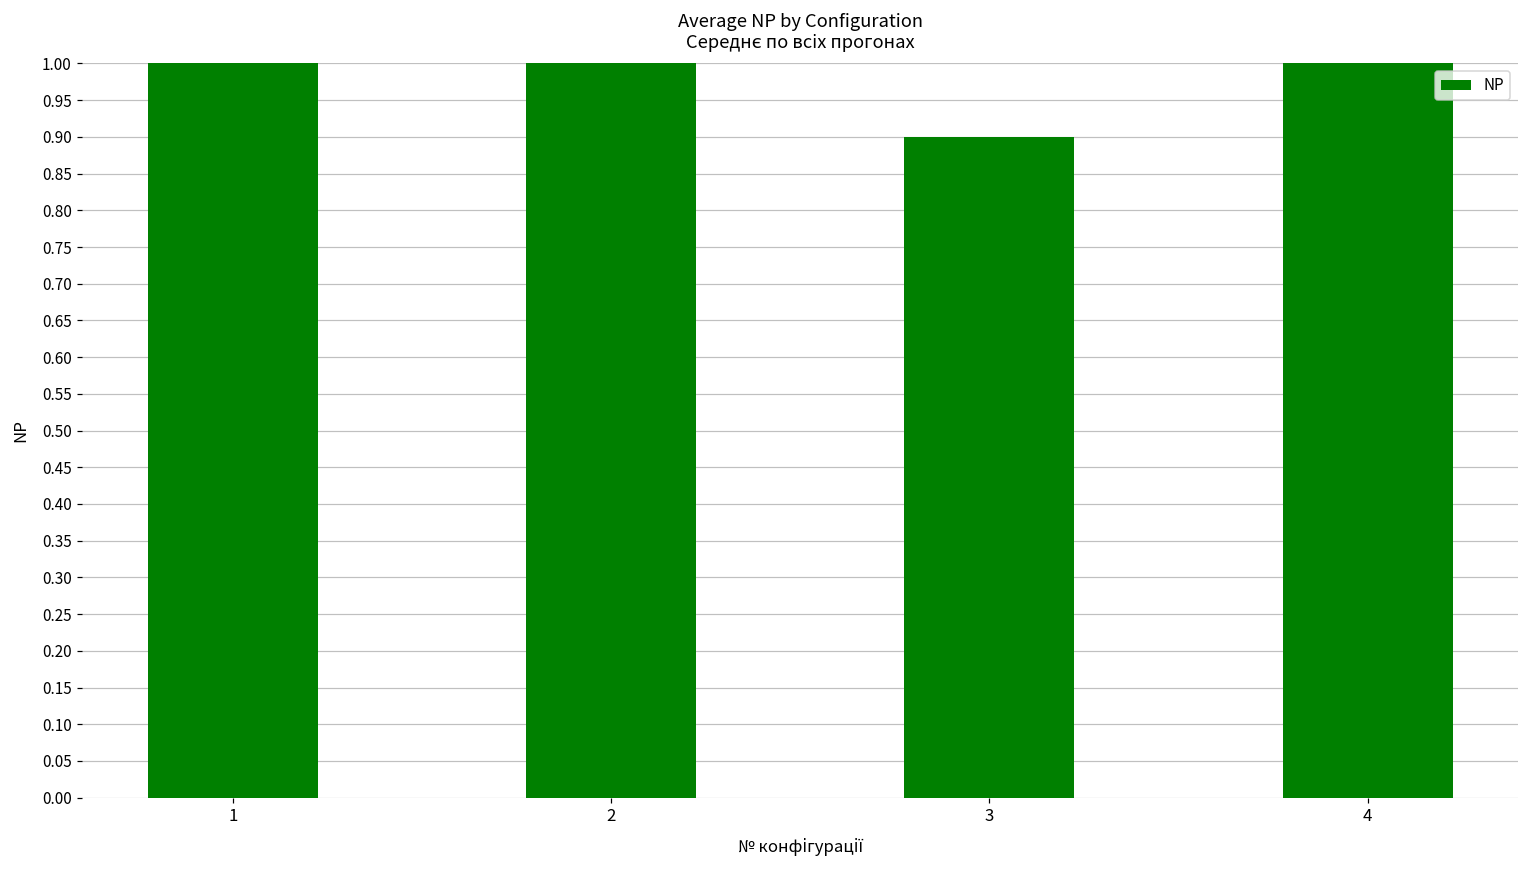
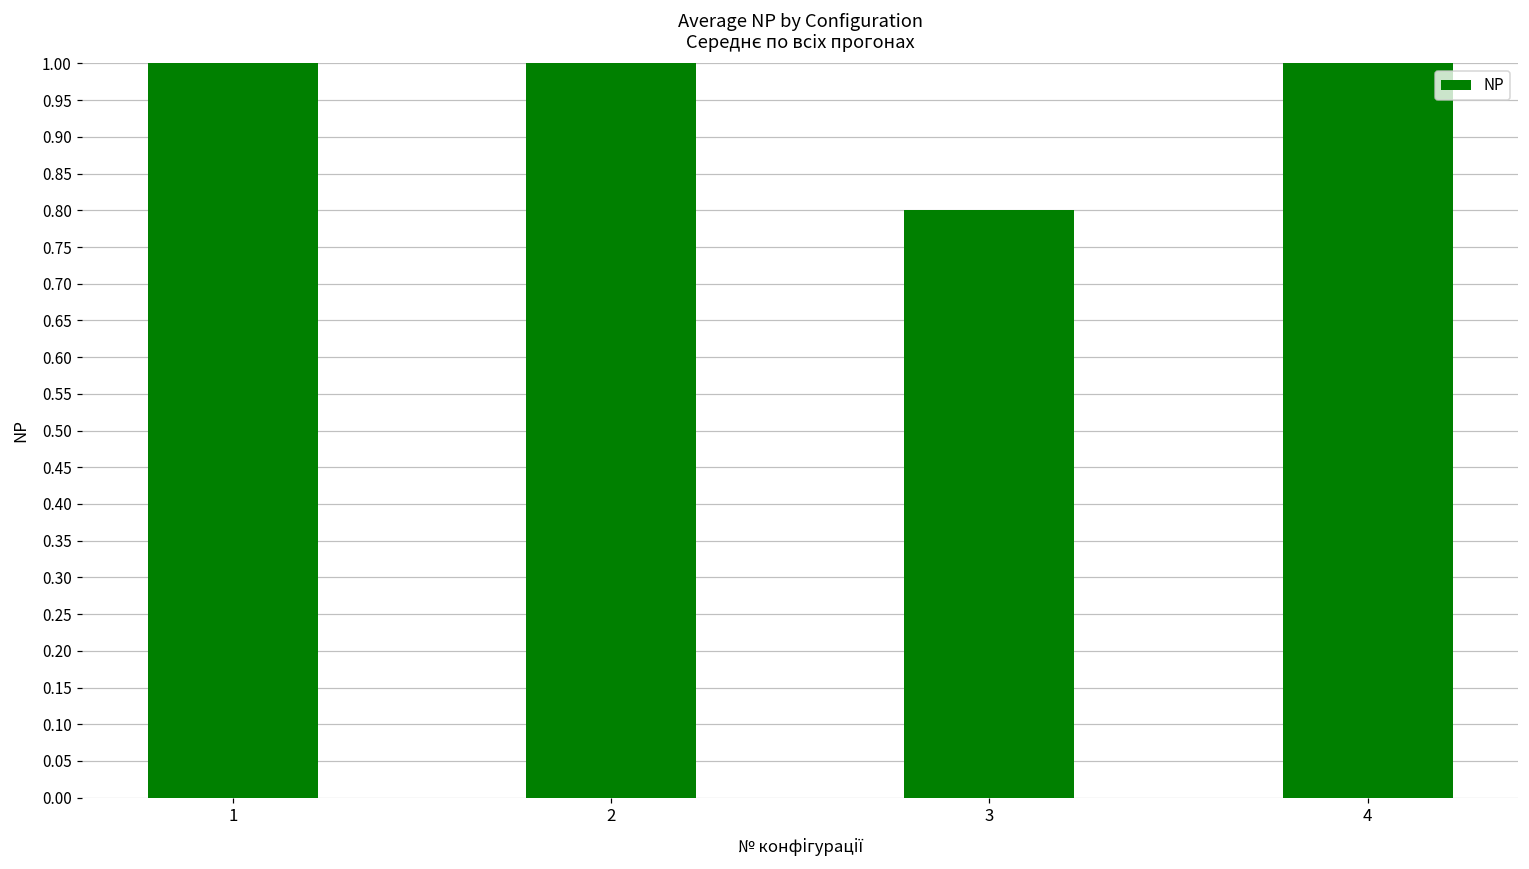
3: 0.9 -> 0.8
